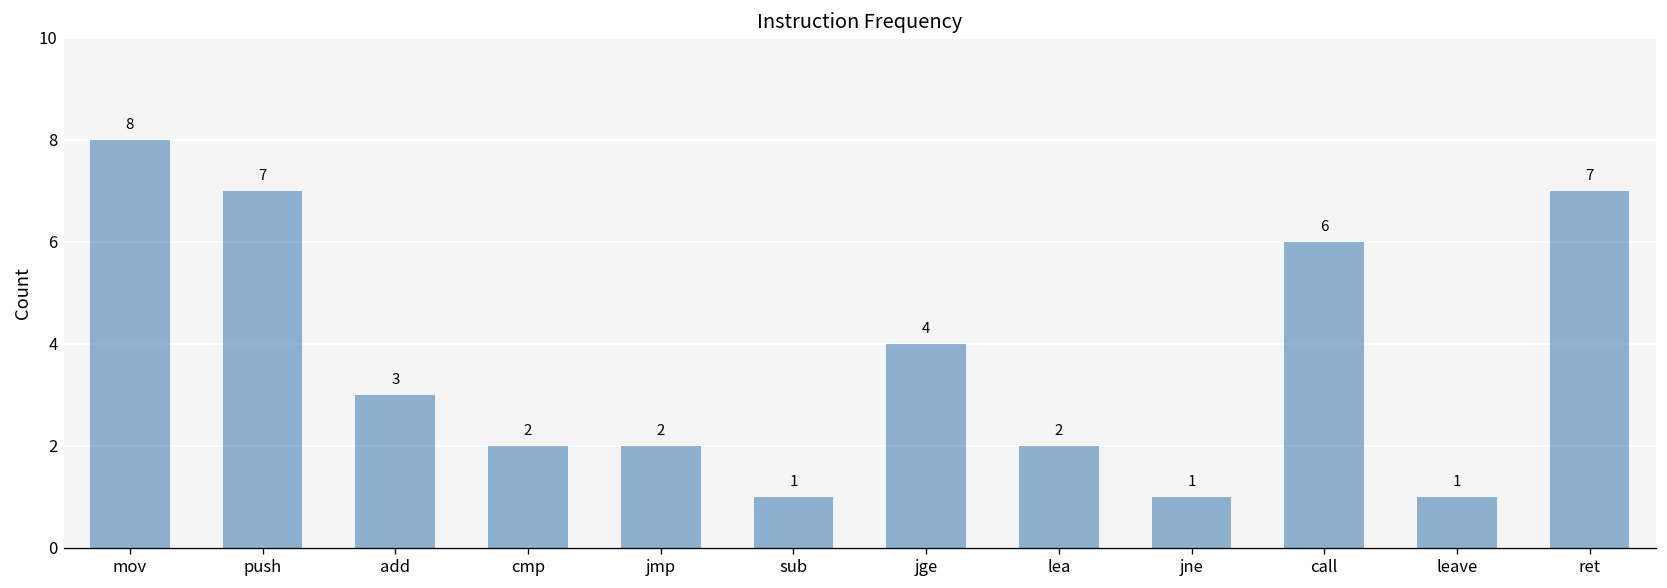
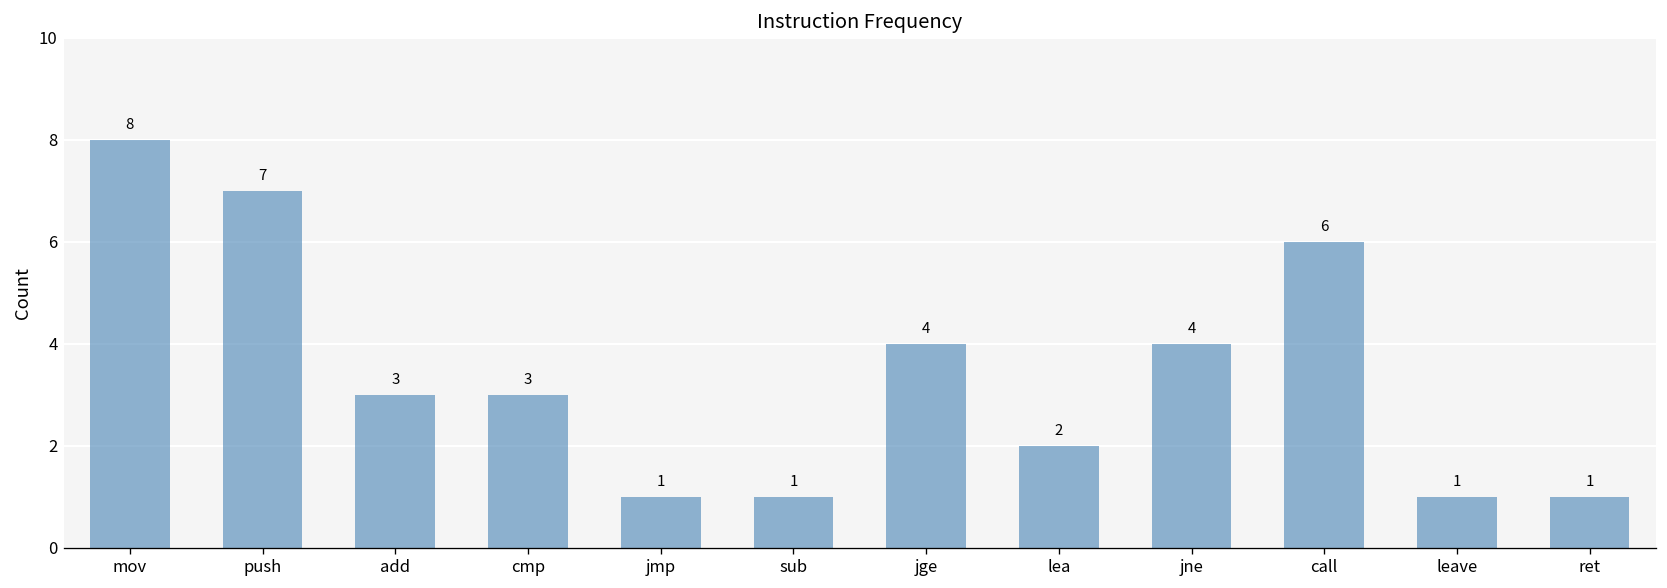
cmp: 2 -> 3
jmp: 2 -> 1
jne: 1 -> 4
ret: 7 -> 1
